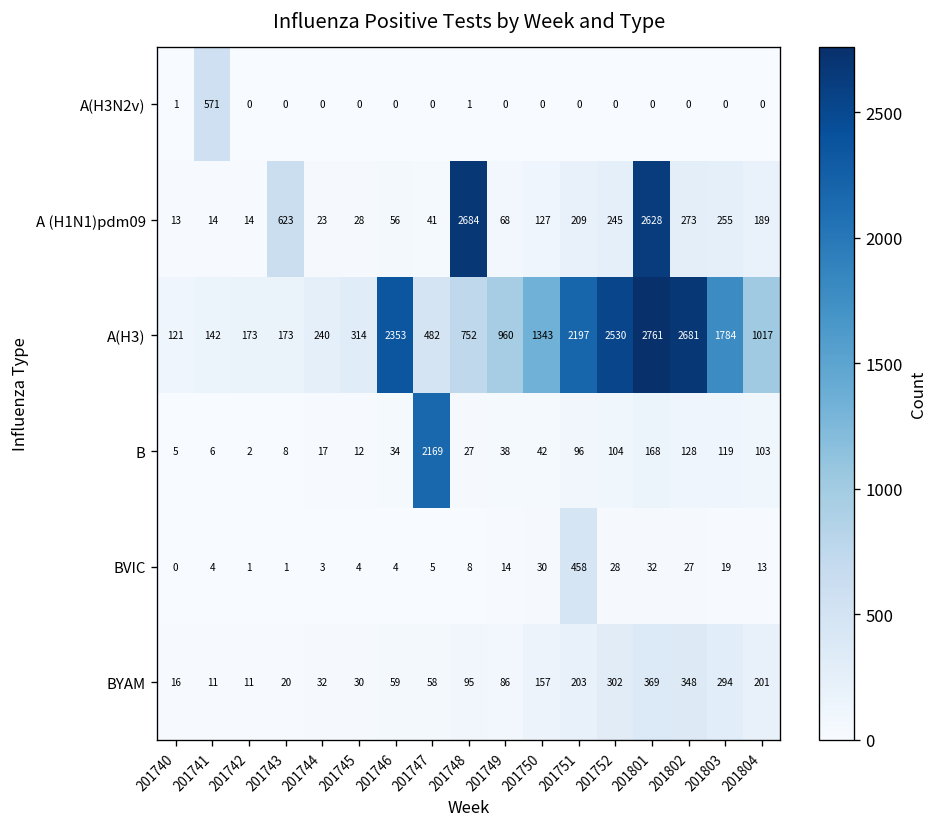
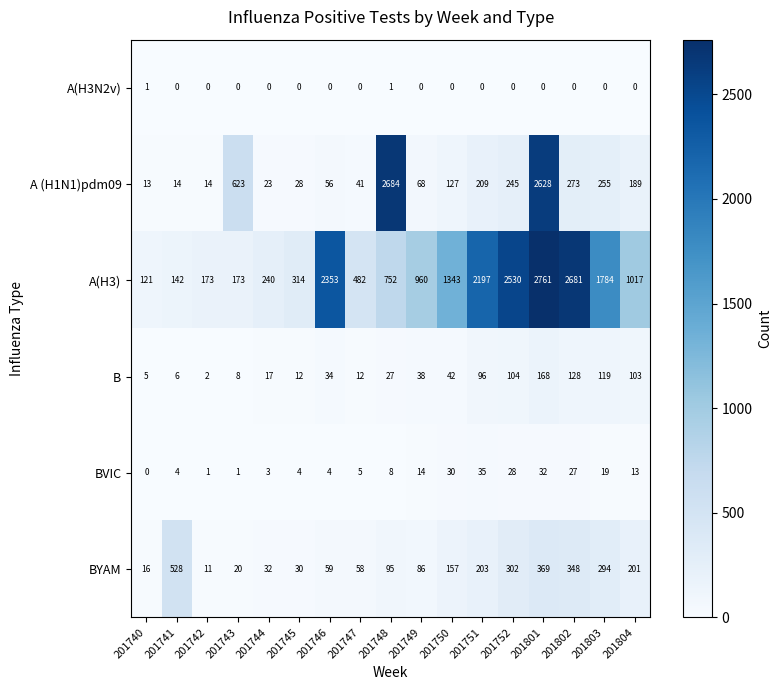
A(H3N2v), 201741: 571 -> 0
B, 201747: 2169 -> 12
BVIC, 201751: 458 -> 35
BYAM, 201741: 11 -> 528
